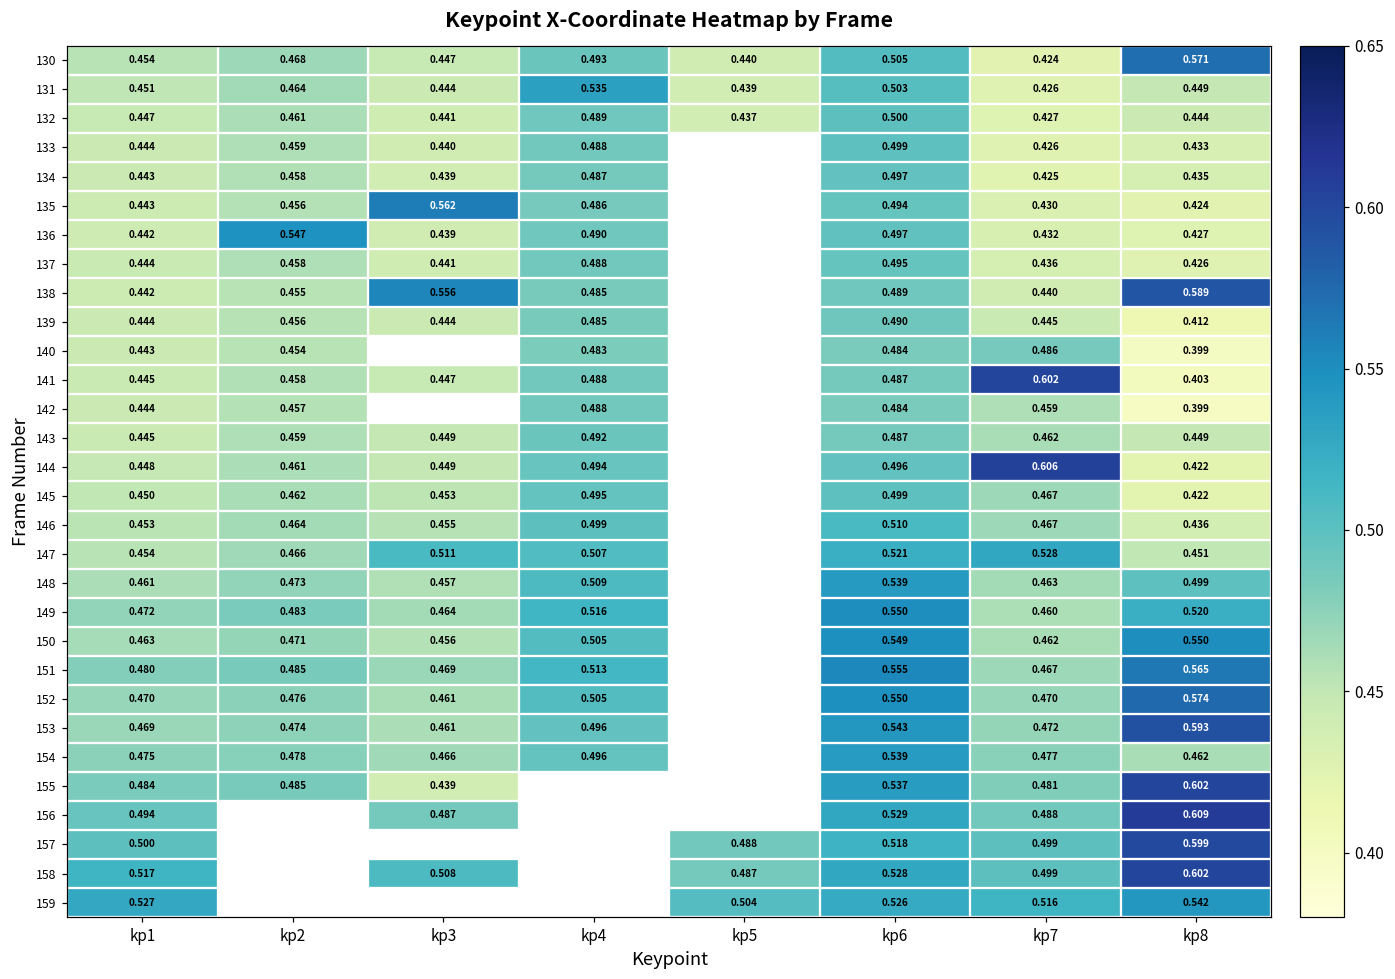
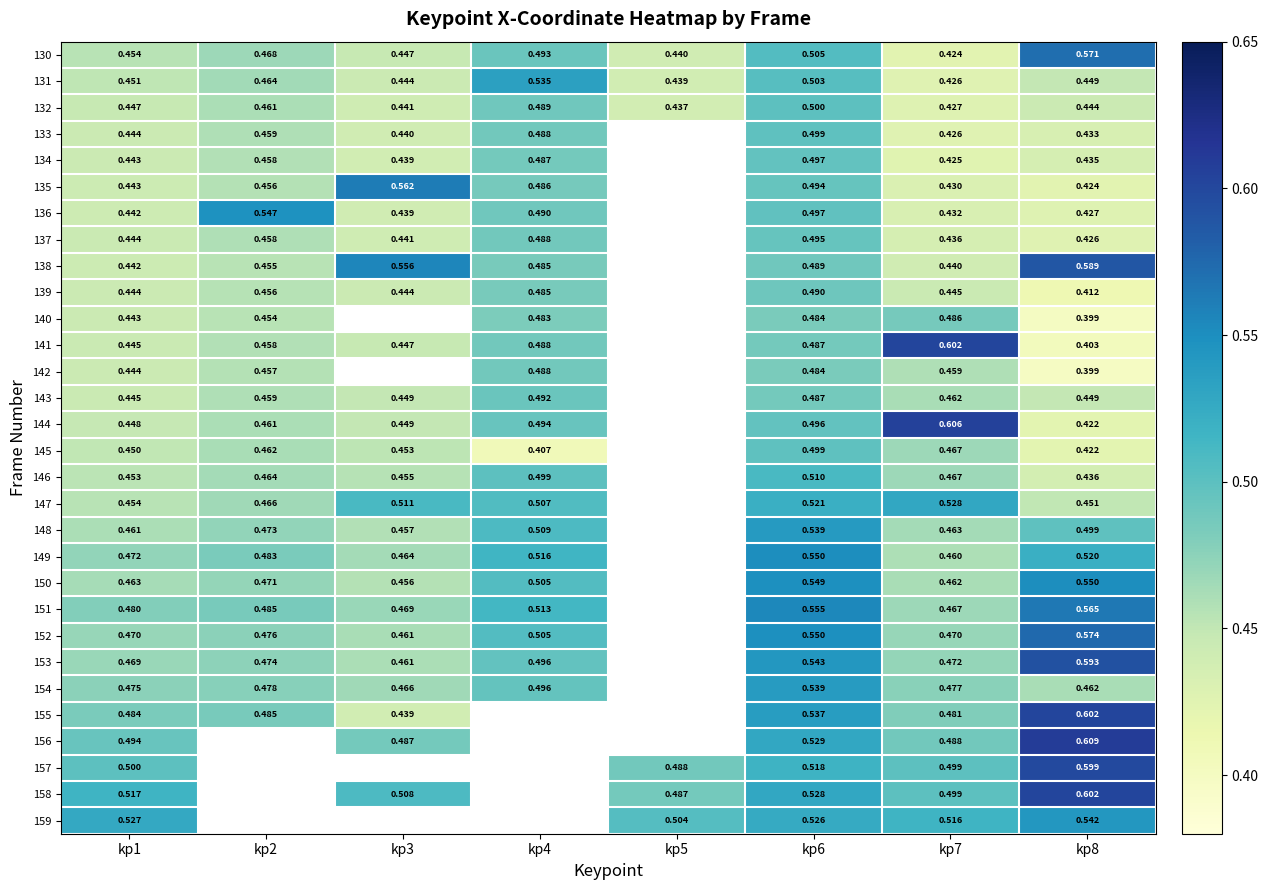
145, kp4: 0.495 -> 0.407
